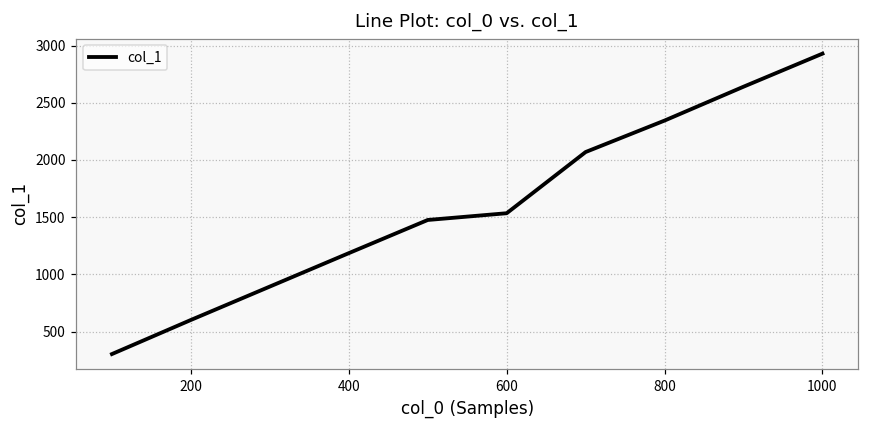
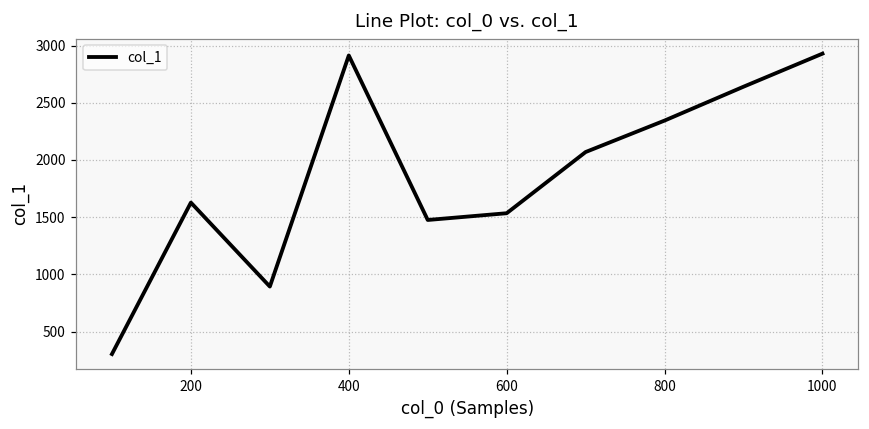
200: 600 -> 1630
400: 1190 -> 2910
